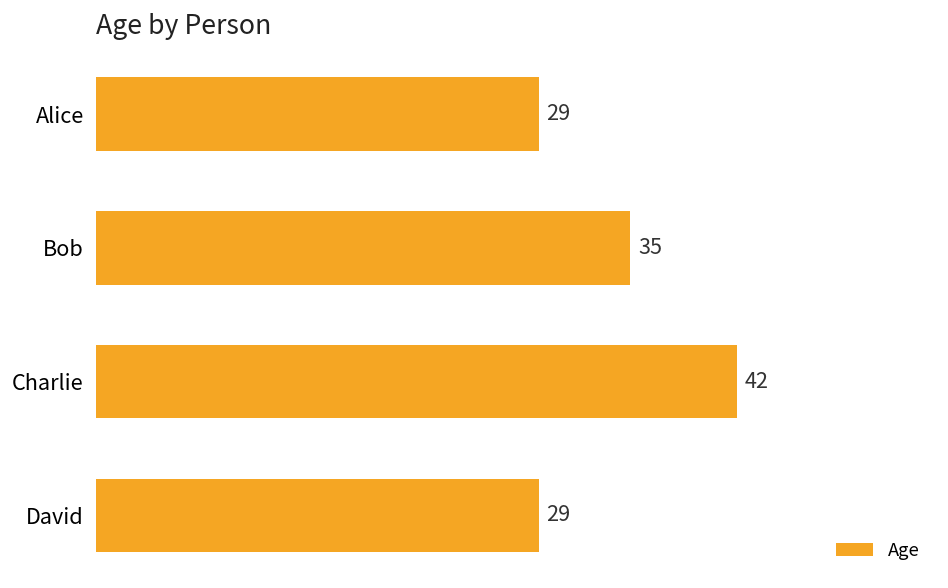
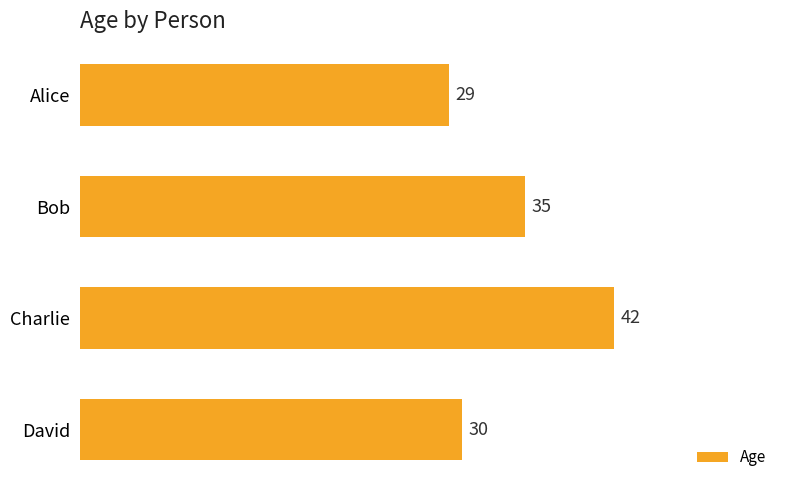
David: 29 -> 30
